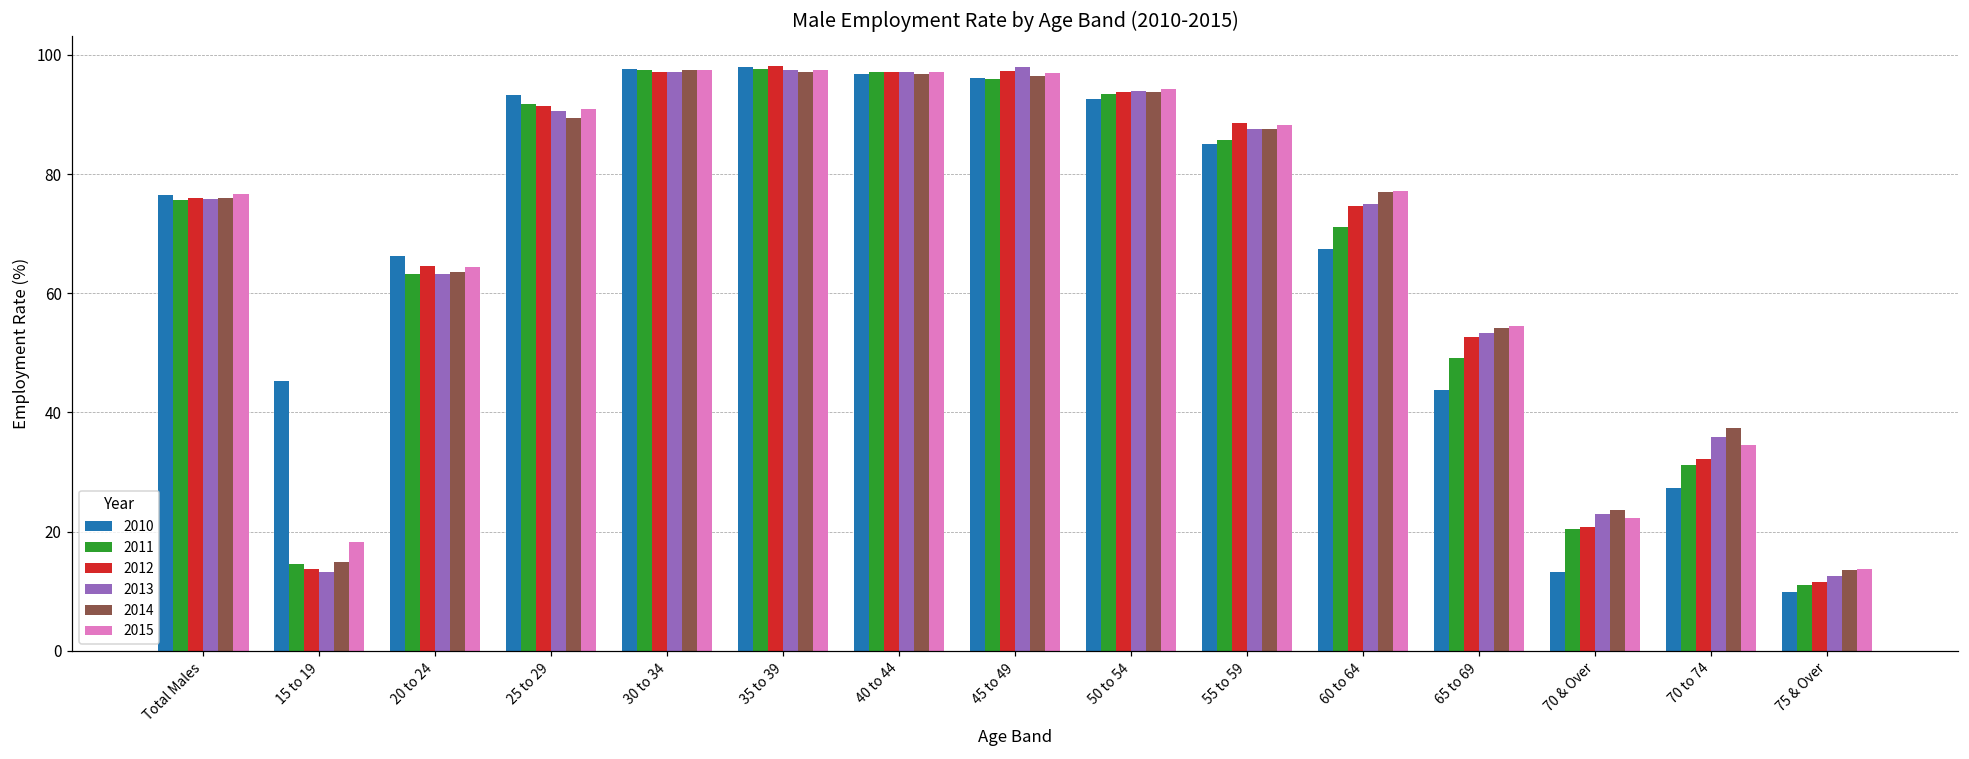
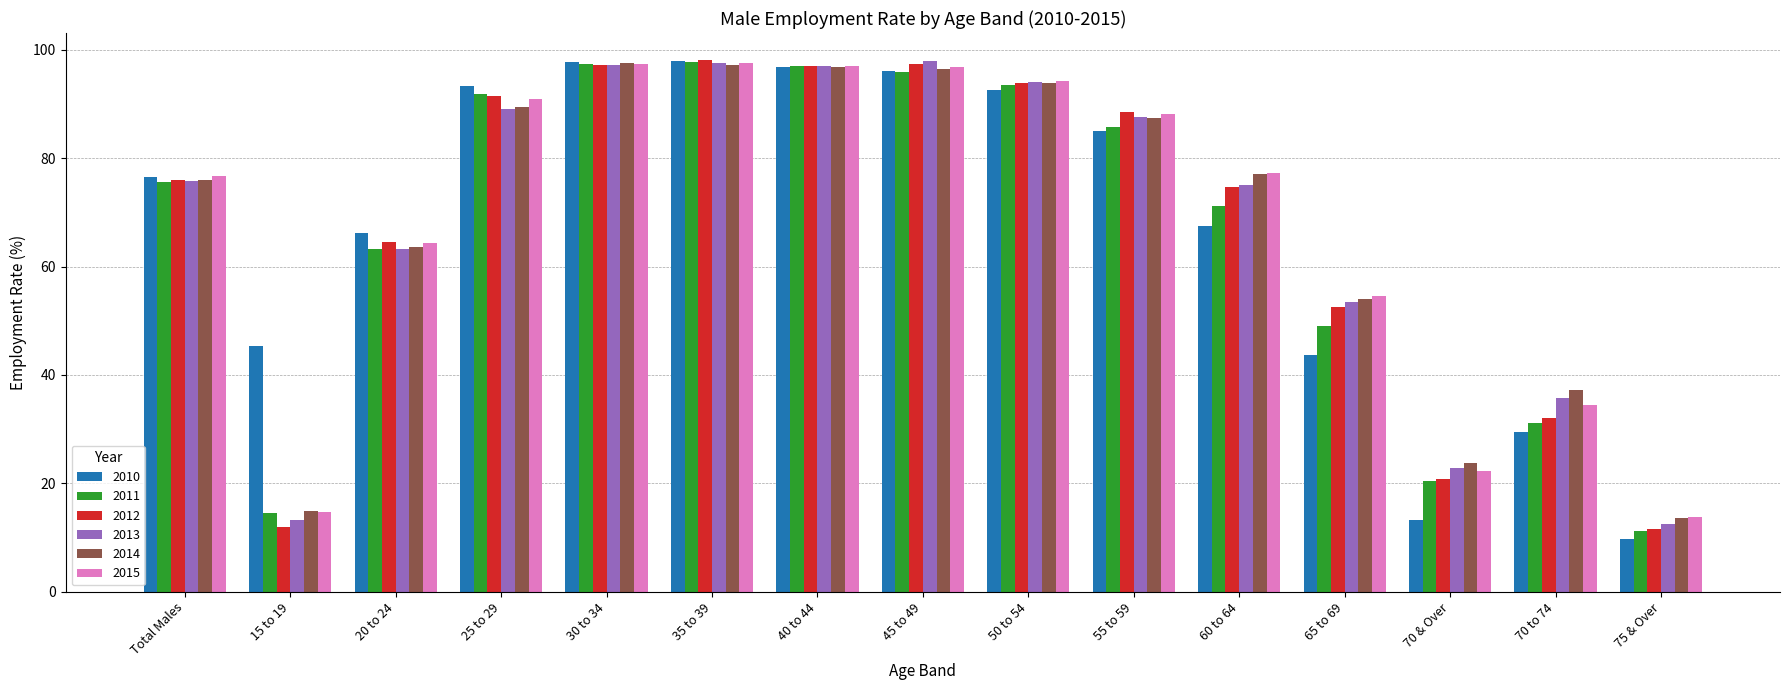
2012, 15 to 19: 14 -> 12
2015, 15 to 19: 18 -> 15
2013, 25 to 29: 91 -> 89
2010, 70 to 74: 27 -> 30
